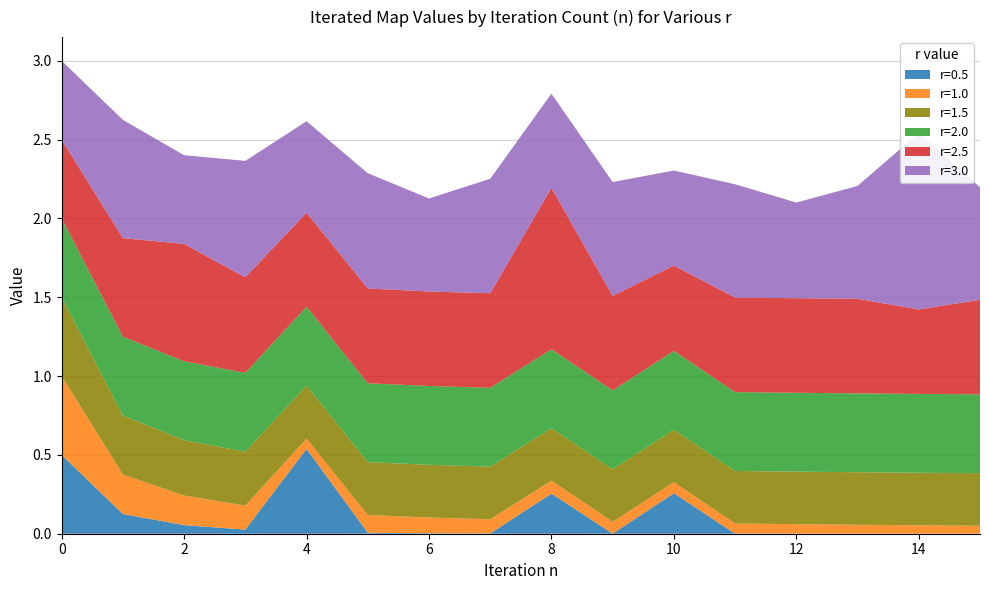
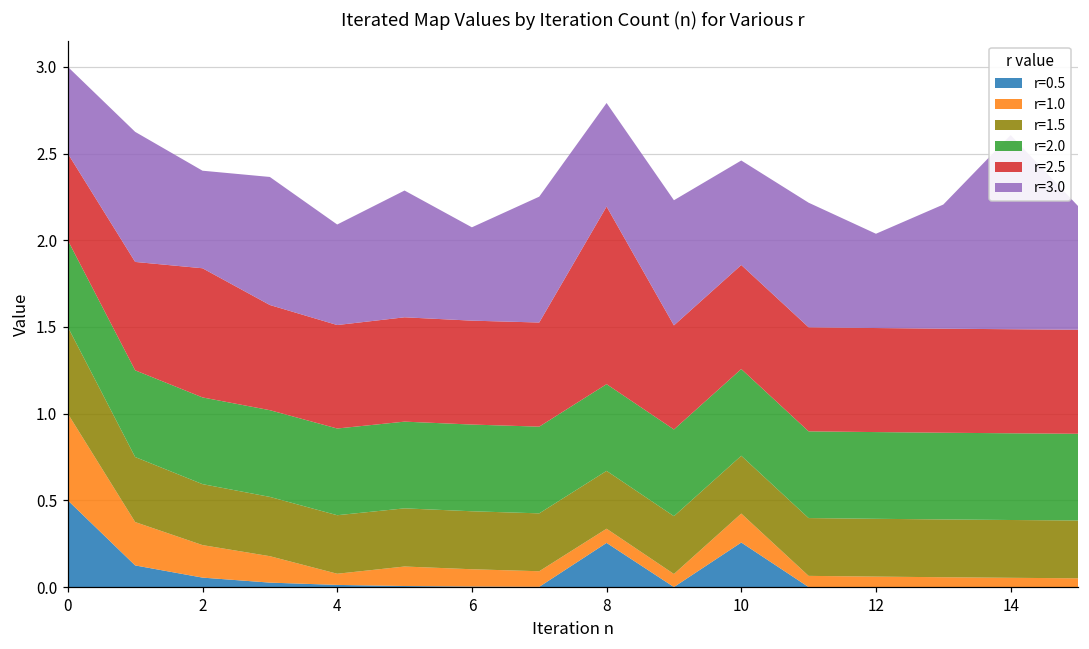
r=0.5, 4: 0.54 -> 0.01
r=3.0, 6: 0.59 -> 0.54
r=1.0, 10: 0.07 -> 0.17
r=2.5, 10: 0.54 -> 0.60
r=3.0, 12: 0.61 -> 0.54
r=2.5, 14: 0.54 -> 0.60
